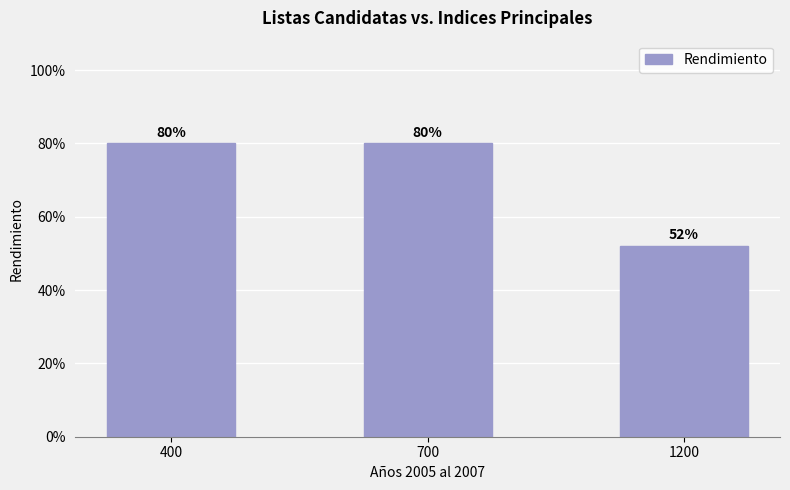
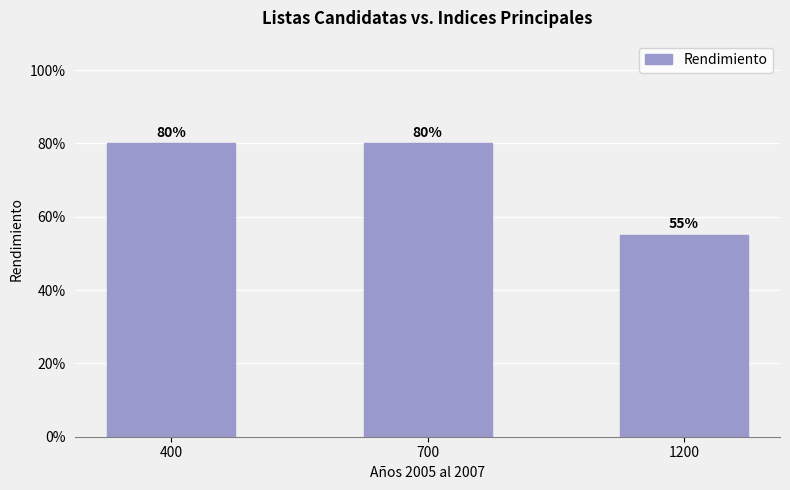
1200: 52% -> 55%
